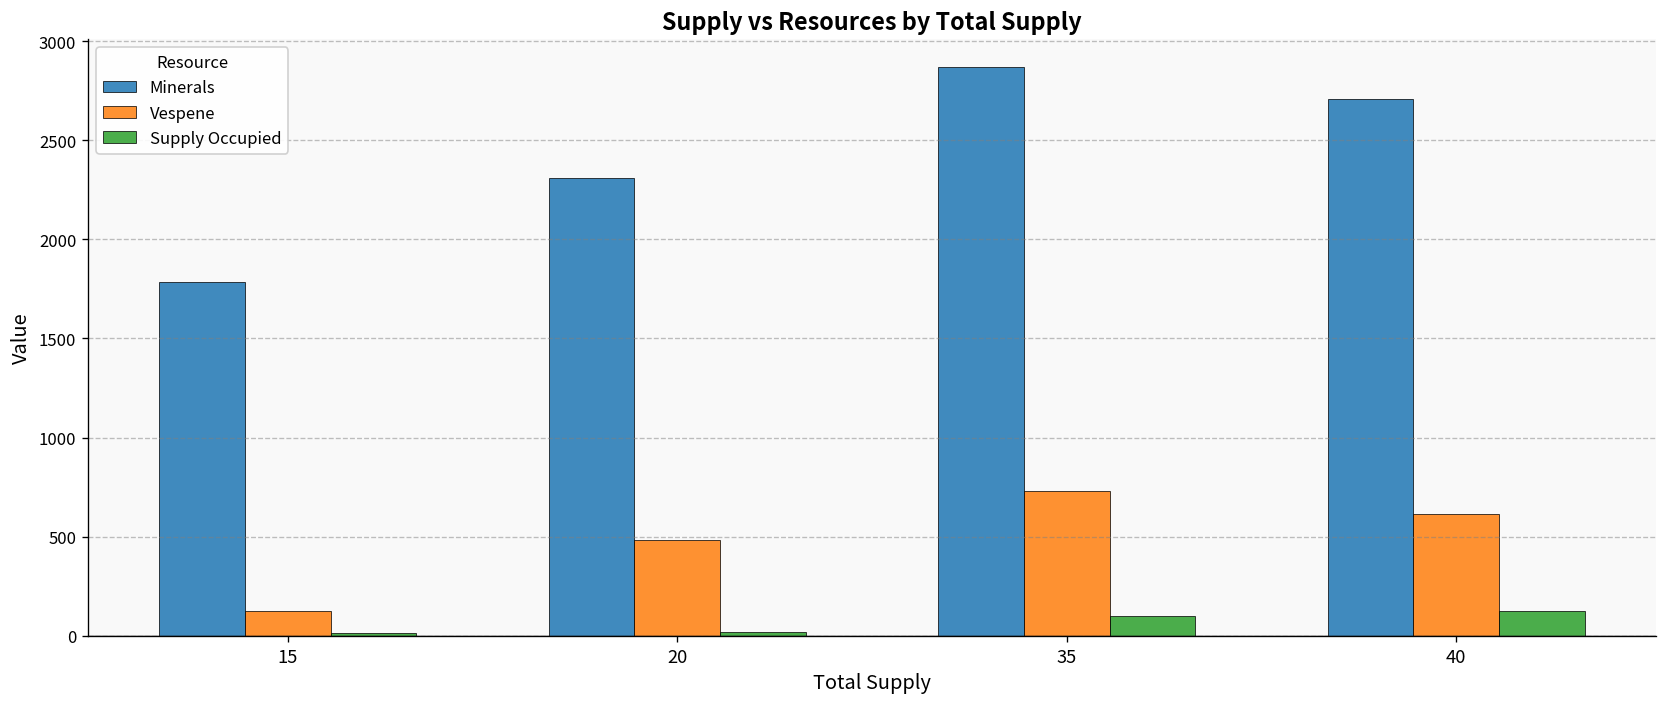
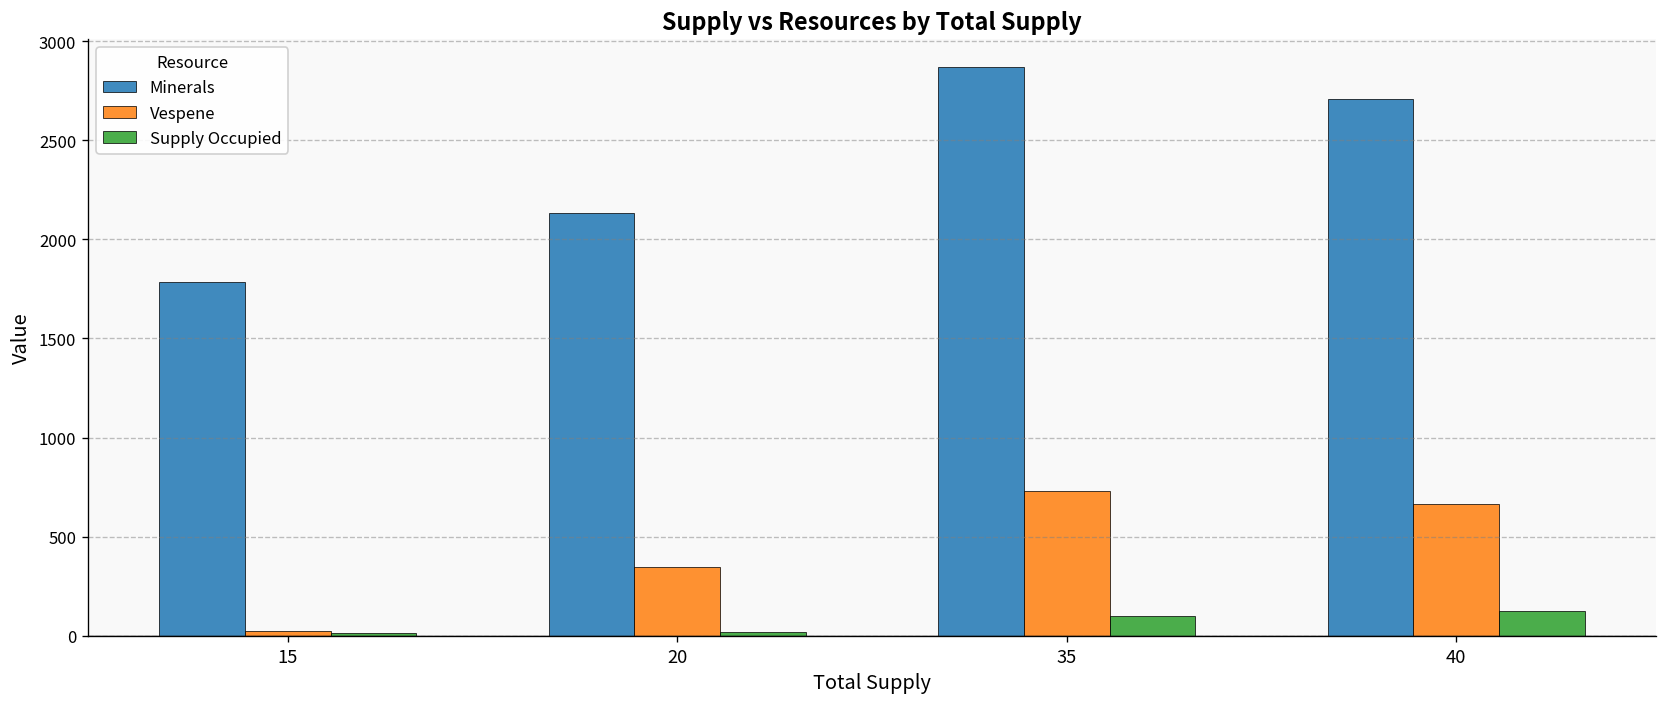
Vespene, 15: 120 -> 20
Minerals, 20: 2310 -> 2130
Vespene, 20: 480 -> 350
Vespene, 40: 620 -> 670
